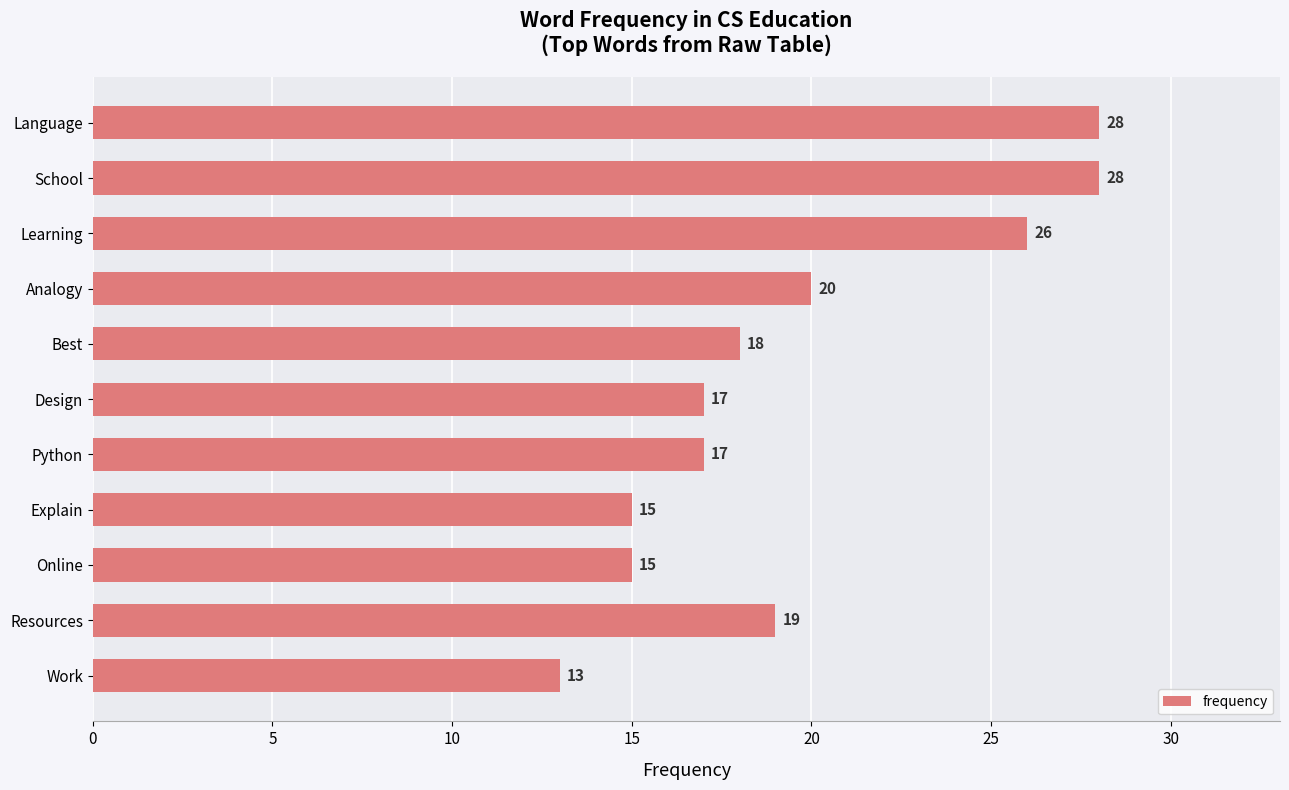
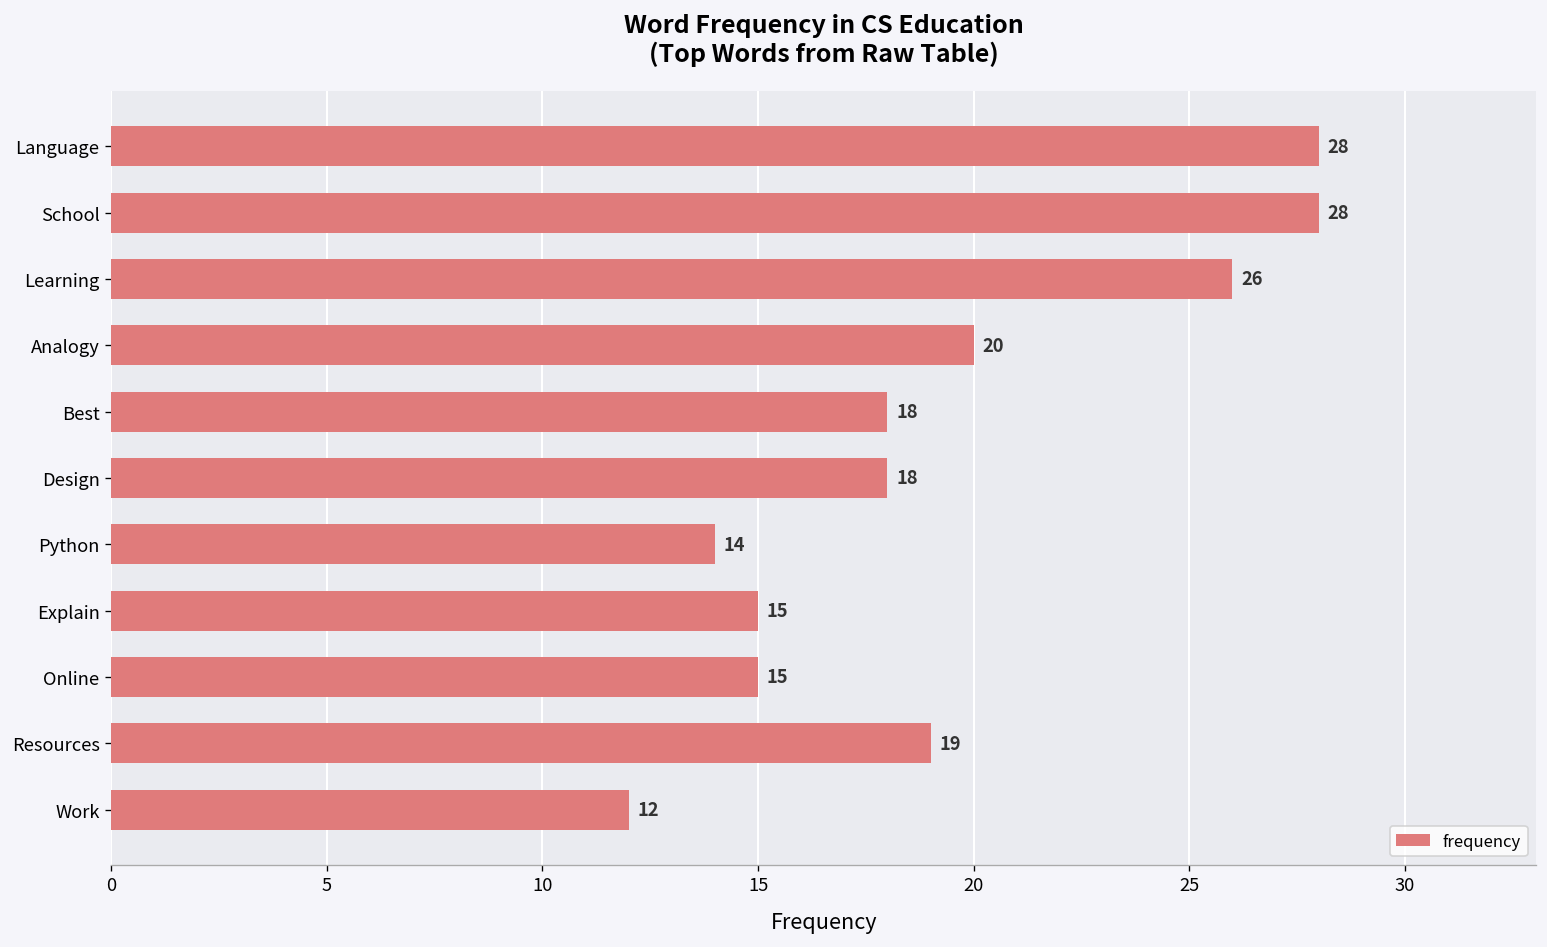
Design: 17 -> 18
Python: 17 -> 14
Work: 13 -> 12
